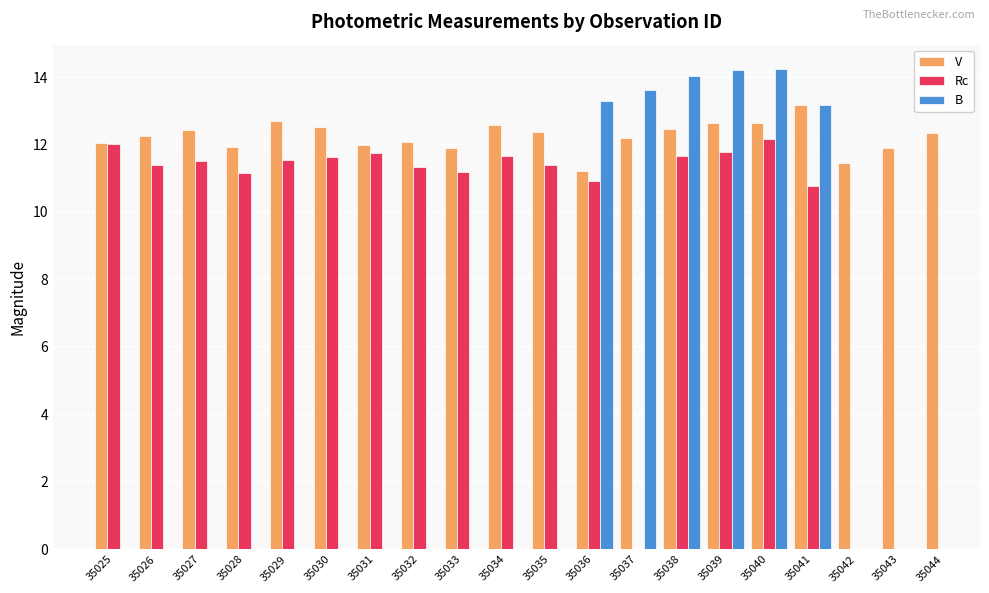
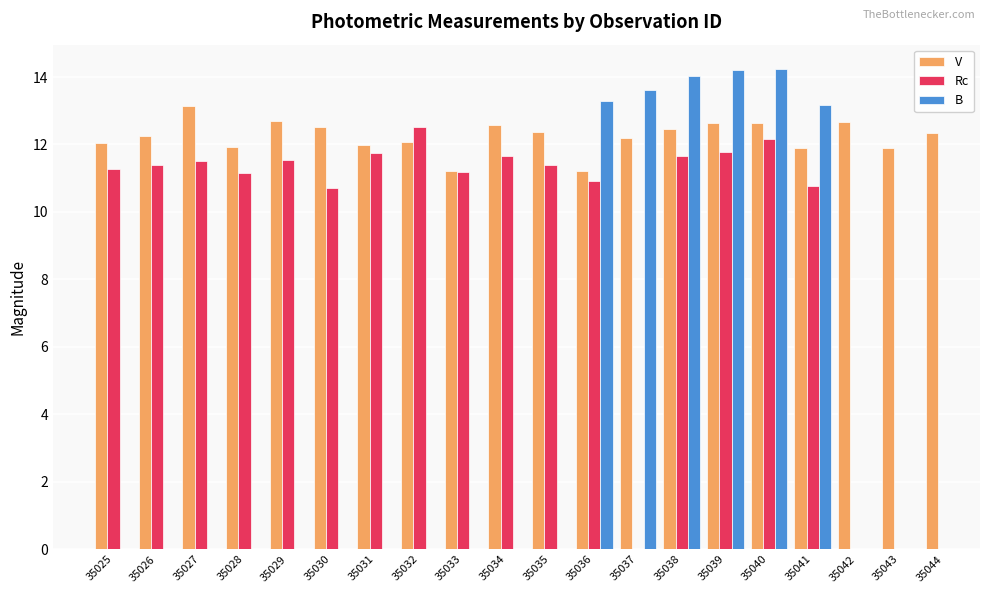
Rc, 35025: 12.0 -> 11.3
V, 35027: 12.4 -> 13.1
Rc, 35030: 11.6 -> 10.7
Rc, 35032: 11.3 -> 12.5
V, 35033: 11.9 -> 11.2
V, 35041: 13.2 -> 11.9
V, 35042: 11.5 -> 12.7
